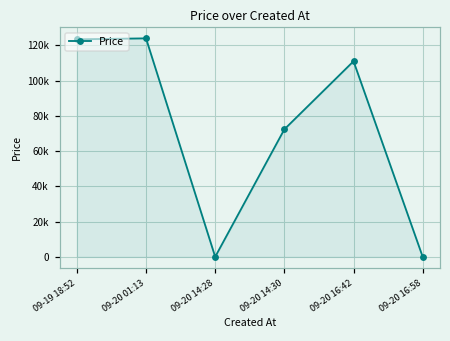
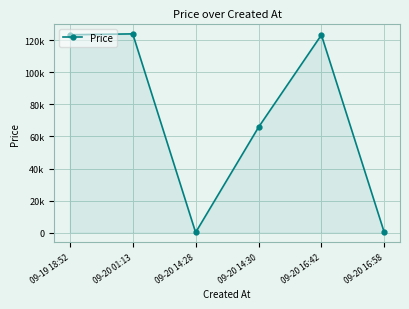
09-20 14:30: 72000 -> 66000
09-20 16:42: 111000 -> 123000
